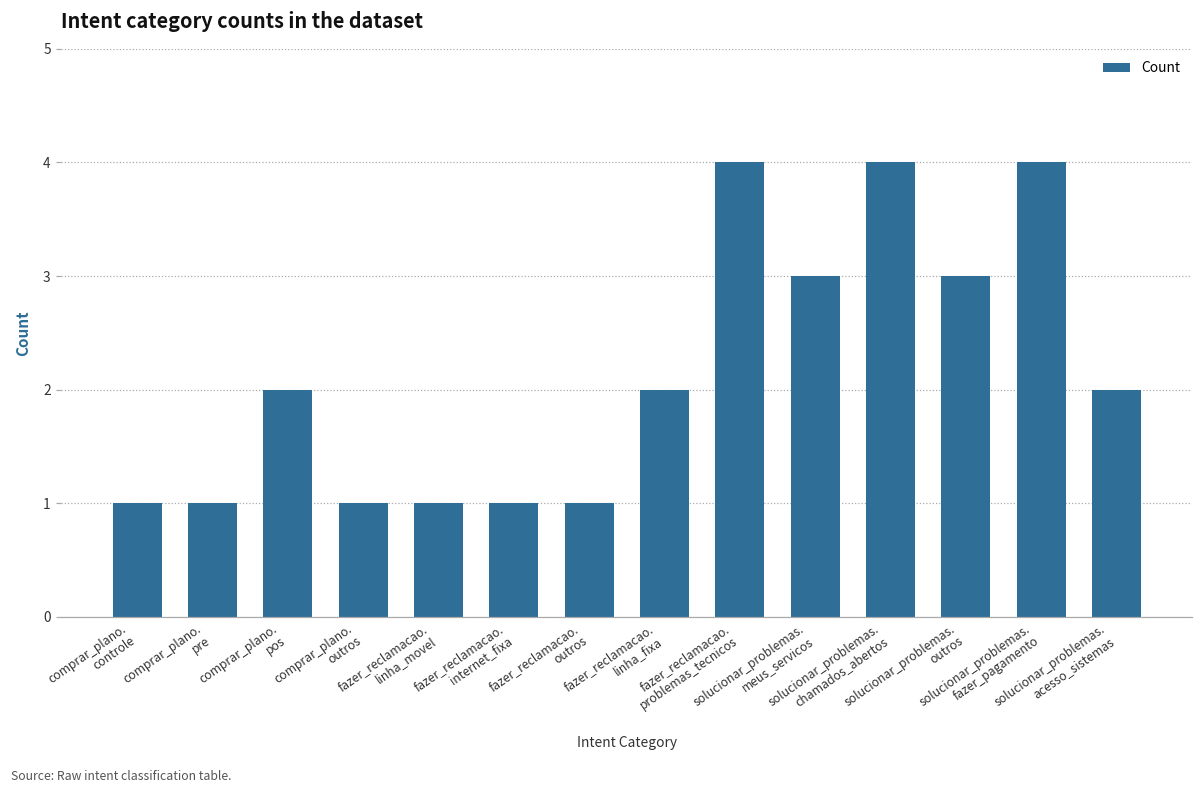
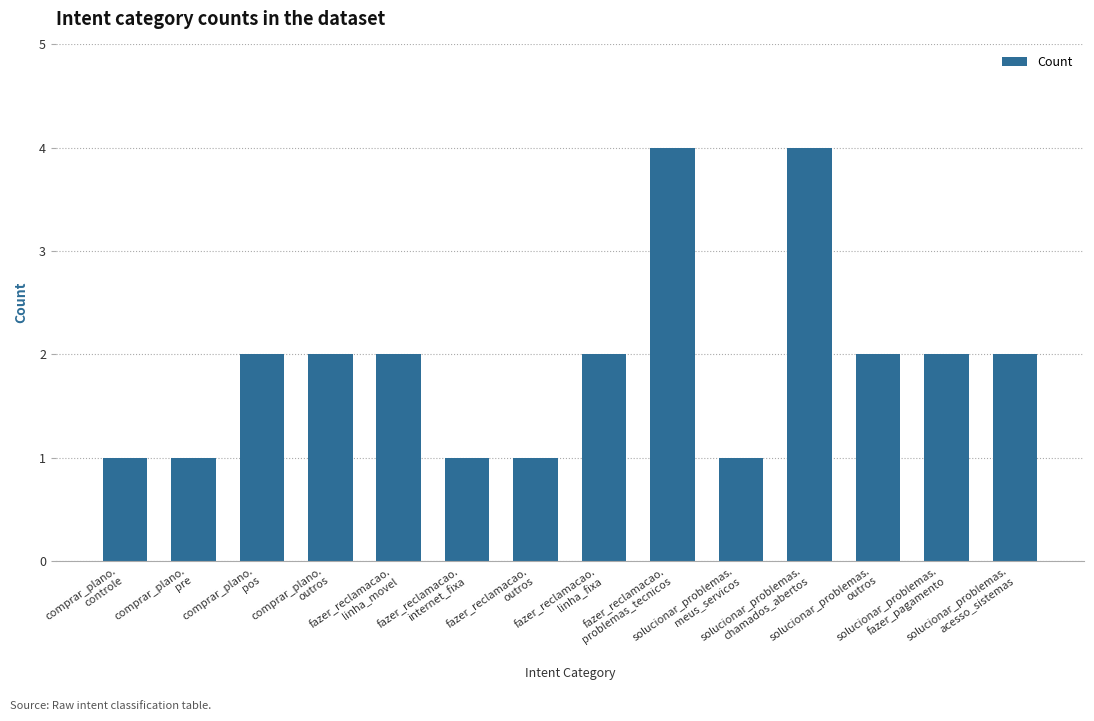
comprar_plano. outros: 1 -> 2
fazer_reclamacao. linha_movel: 1 -> 2
solucionar_problemas. meus_servicos: 3 -> 1
solucionar_problemas. outros: 3 -> 2
solucionar_problemas. fazer_pagamento: 4 -> 2
